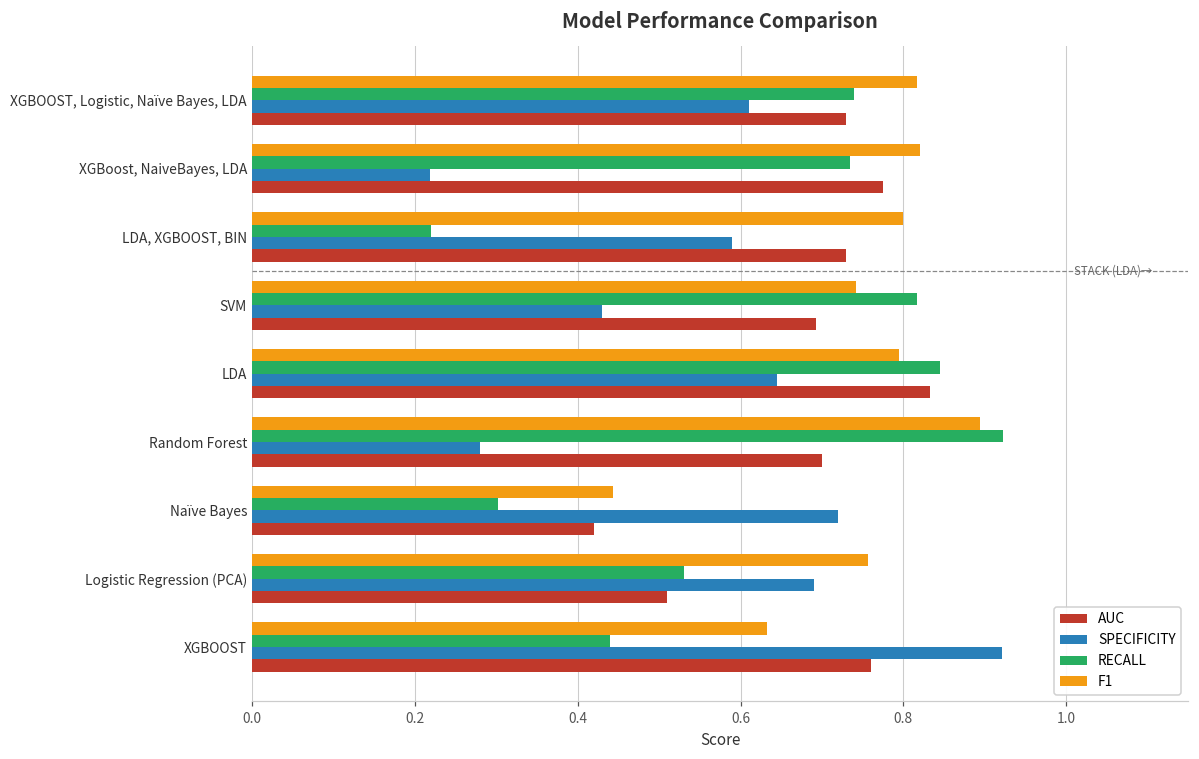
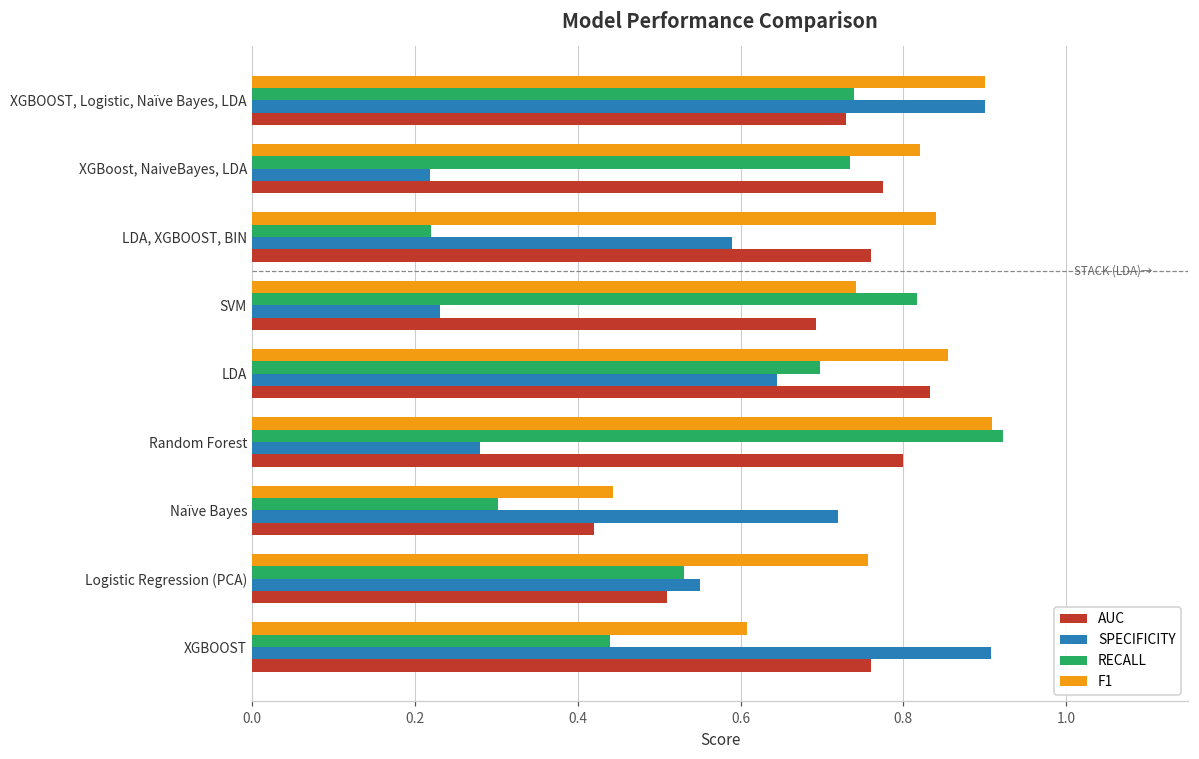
F1, XGBOOST, Logistic, Naïve Bayes, LDA: 0.82 -> 0.90
SPECIFICITY, XGBOOST, Logistic, Naïve Bayes, LDA: 0.61 -> 0.90
F1, LDA, XGBOOST, BIN: 0.80 -> 0.84
AUC, LDA, XGBOOST, BIN: 0.73 -> 0.76
SPECIFICITY, SVM: 0.43 -> 0.23
F1, LDA: 0.80 -> 0.86
RECALL, LDA: 0.85 -> 0.70
F1, Random Forest: 0.89 -> 0.91
AUC, Random Forest: 0.7 -> 0.8
SPECIFICITY, Logistic Regression (PCA): 0.69 -> 0.55
F1, XGBOOST: 0.63 -> 0.61
SPECIFICITY, XGBOOST: 0.92 -> 0.91
